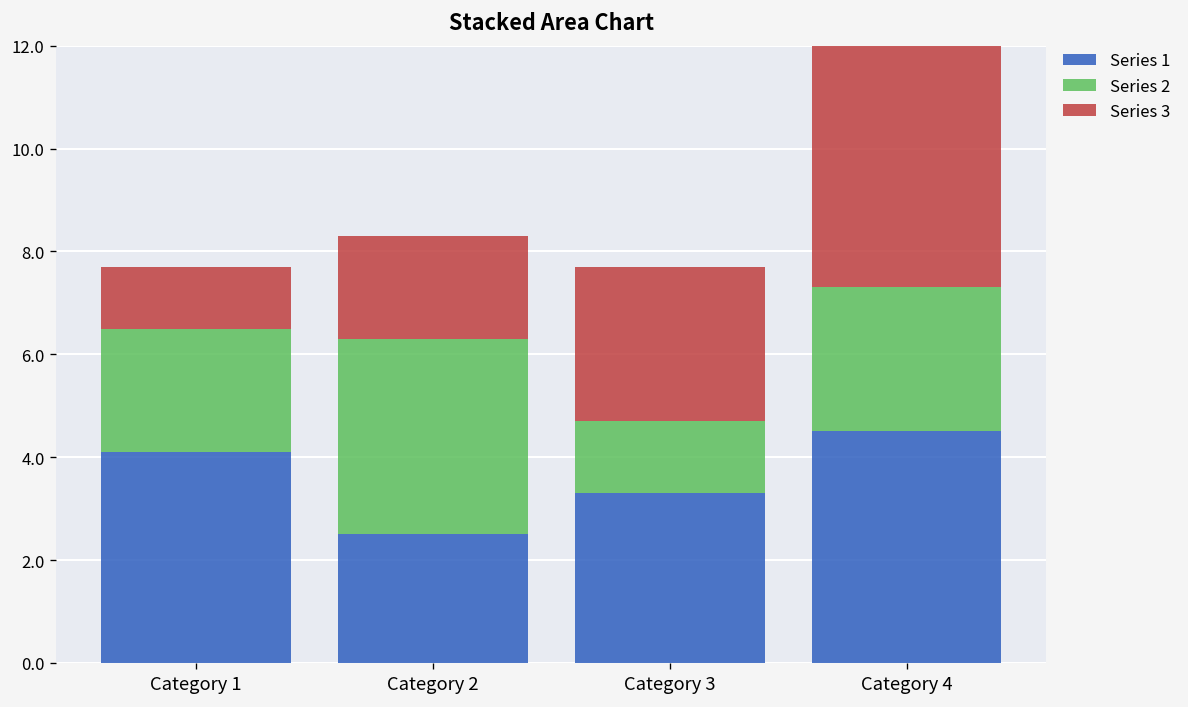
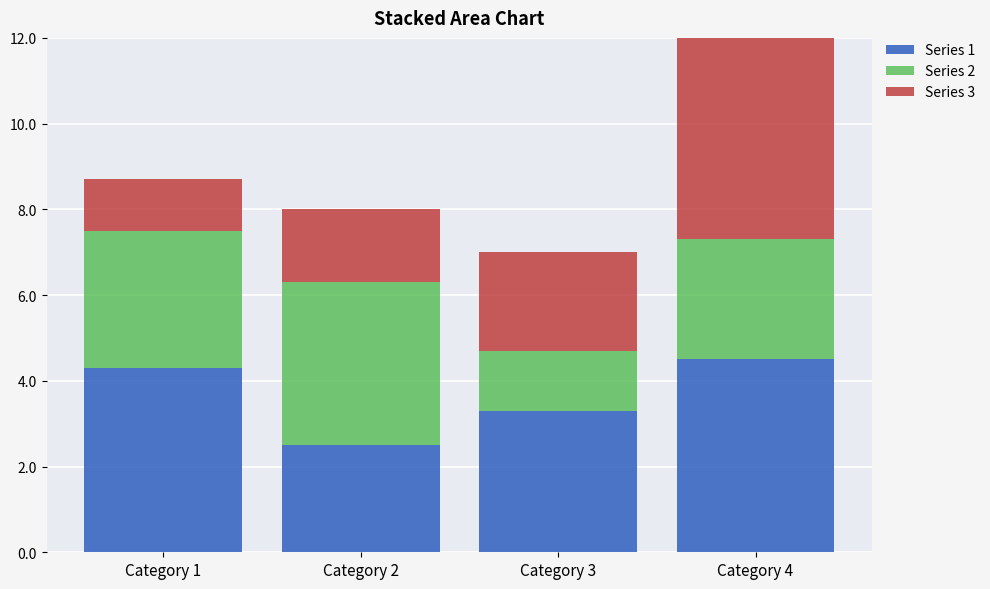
Series 1, Category 1: 4.1 -> 4.3
Series 2, Category 1: 2.4 -> 3.2
Series 3, Category 2: 2.0 -> 1.7
Series 3, Category 3: 3.0 -> 2.3
